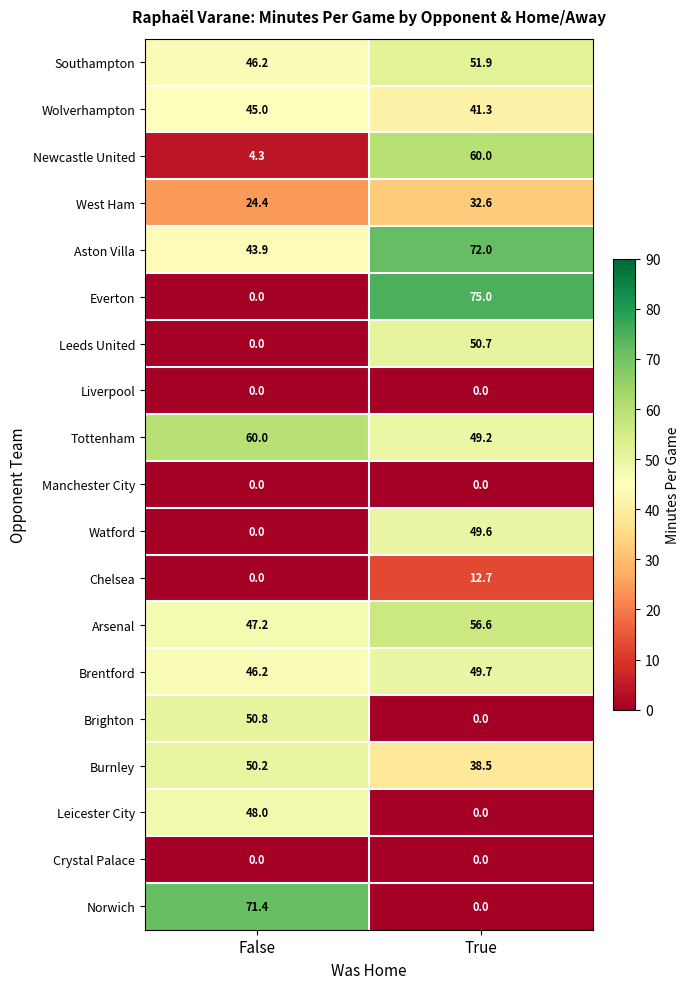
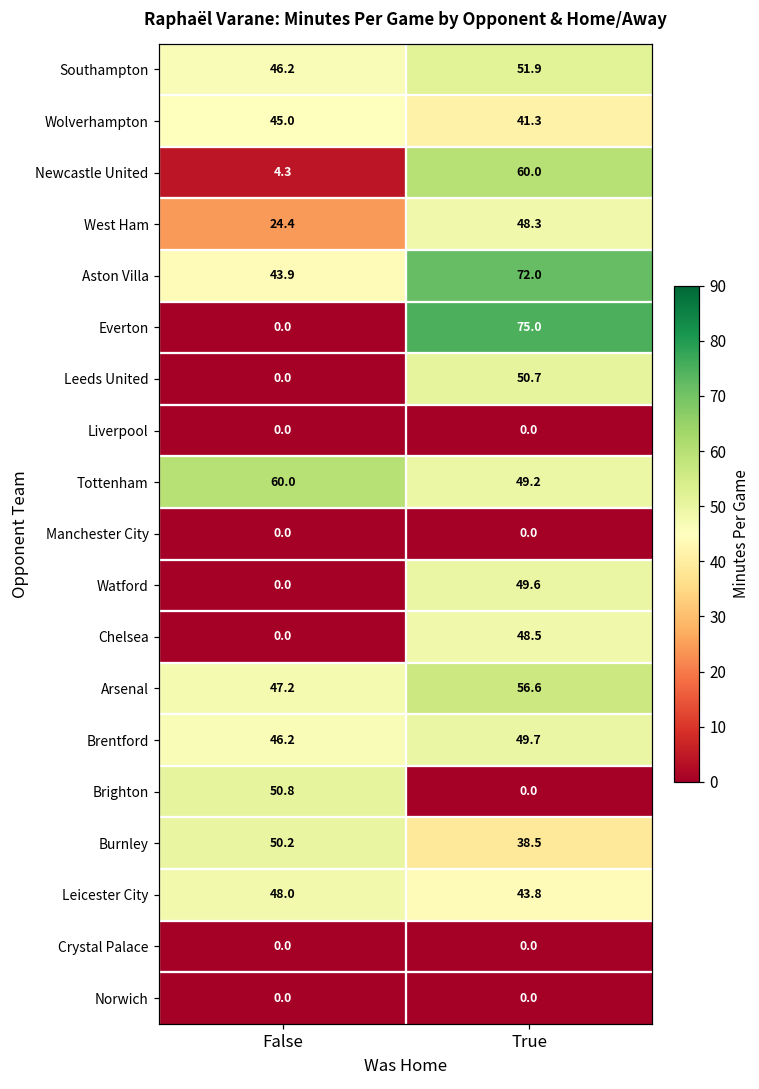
West Ham, True: 32.6 -> 48.3
Chelsea, True: 12.7 -> 48.5
Leicester City, True: 0.0 -> 43.8
Norwich, False: 71.4 -> 0.0
